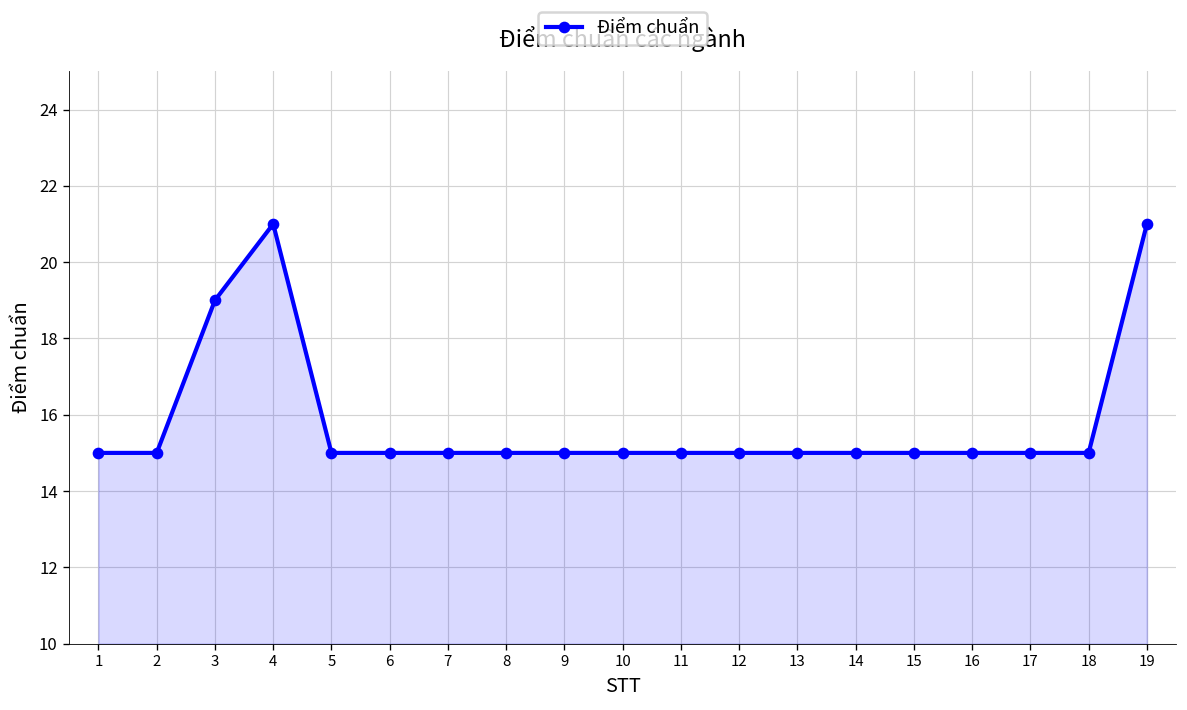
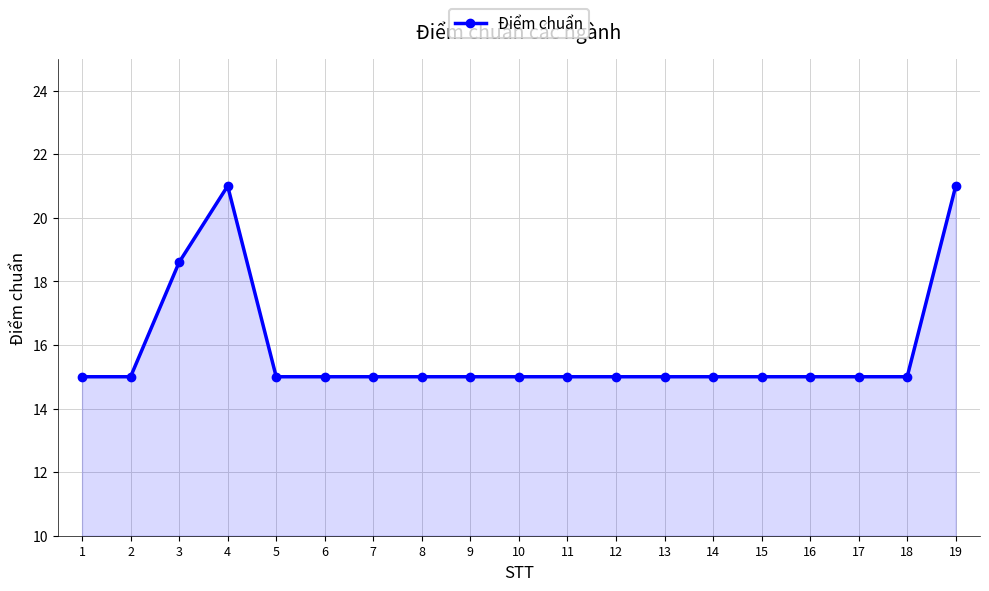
3: 19.0 -> 18.6
